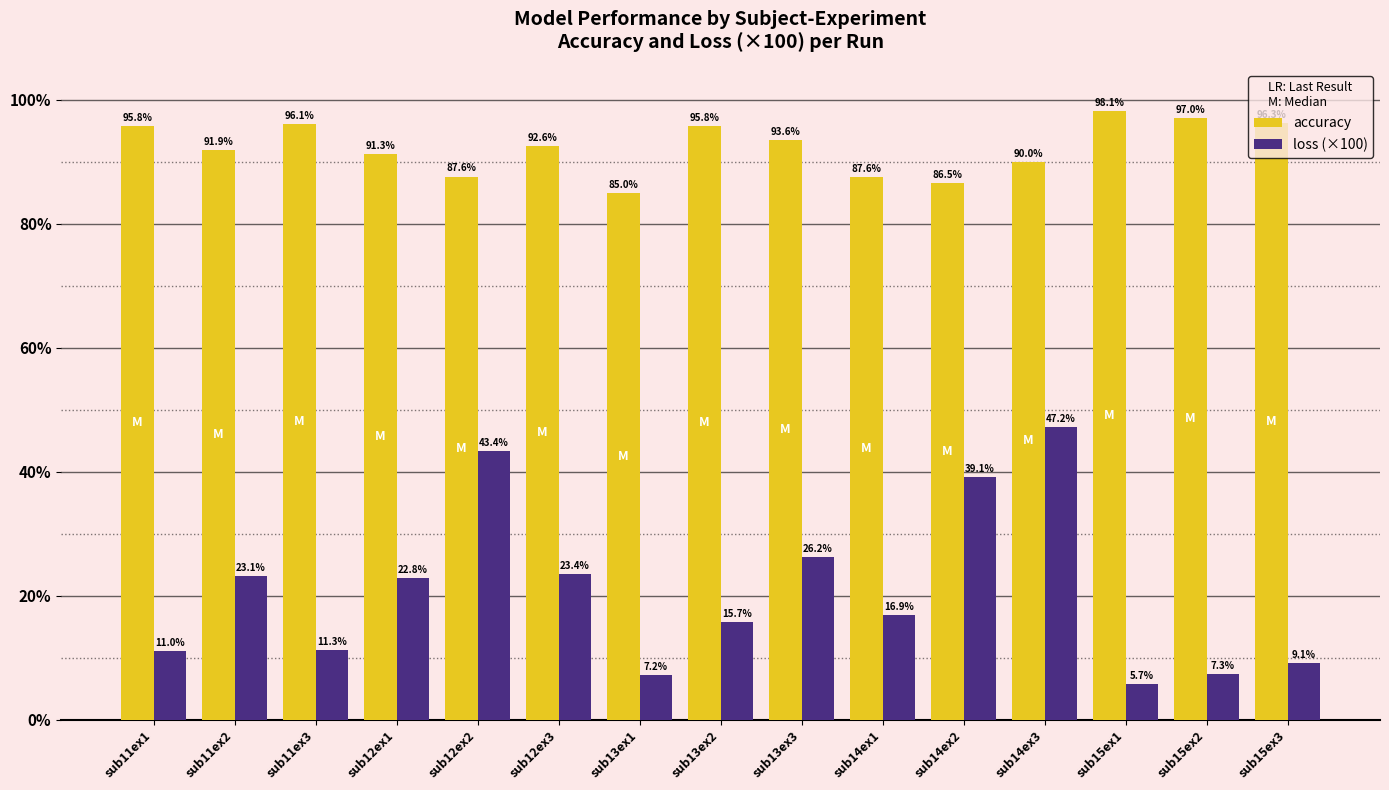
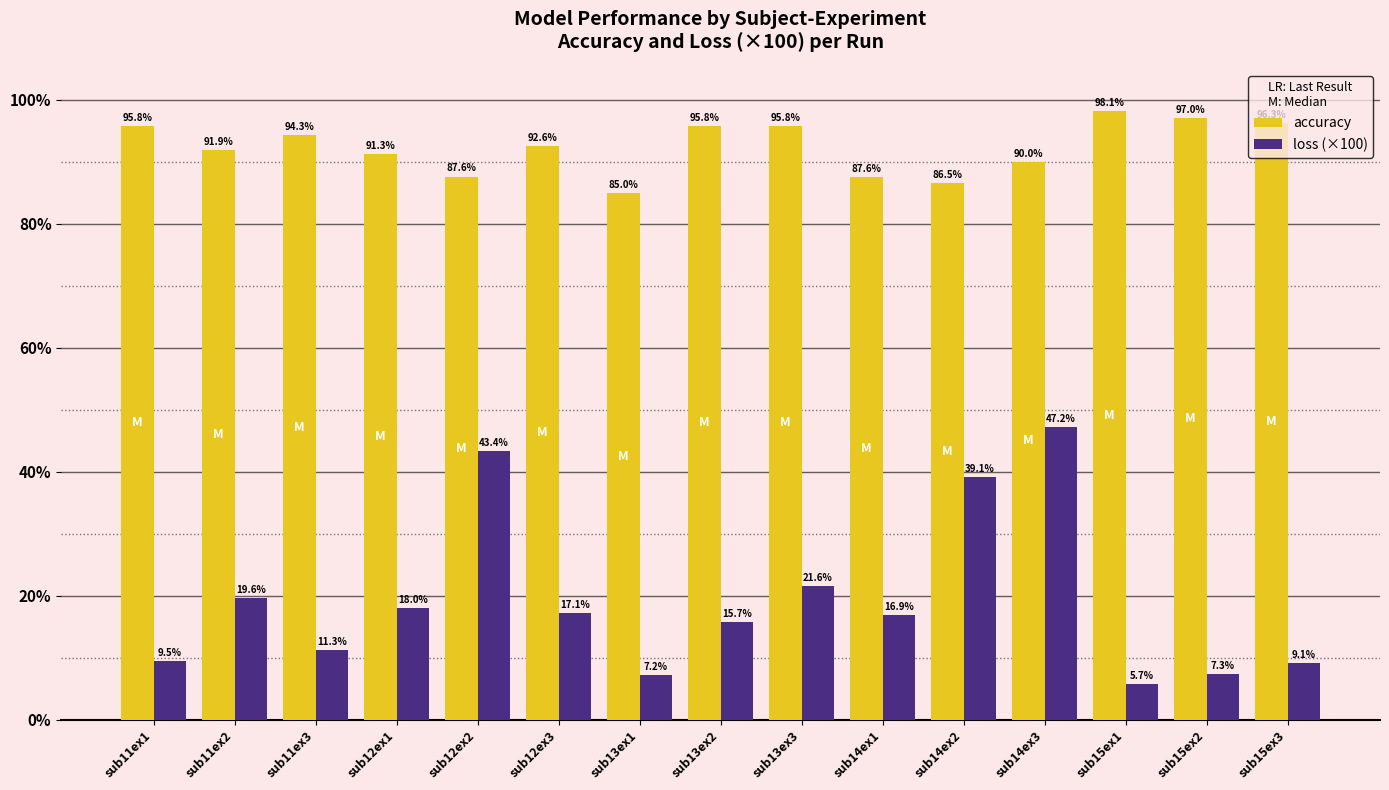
loss (×100), sub11ex1: 11.0% -> 9.5%
loss (×100), sub11ex2: 23.1% -> 19.6%
accuracy, sub11ex3: 96.1% -> 94.3%
loss (×100), sub12ex1: 22.8% -> 18.0%
loss (×100), sub12ex3: 23.4% -> 17.1%
accuracy, sub13ex3: 93.6% -> 95.8%
loss (×100), sub13ex3: 26.2% -> 21.6%
